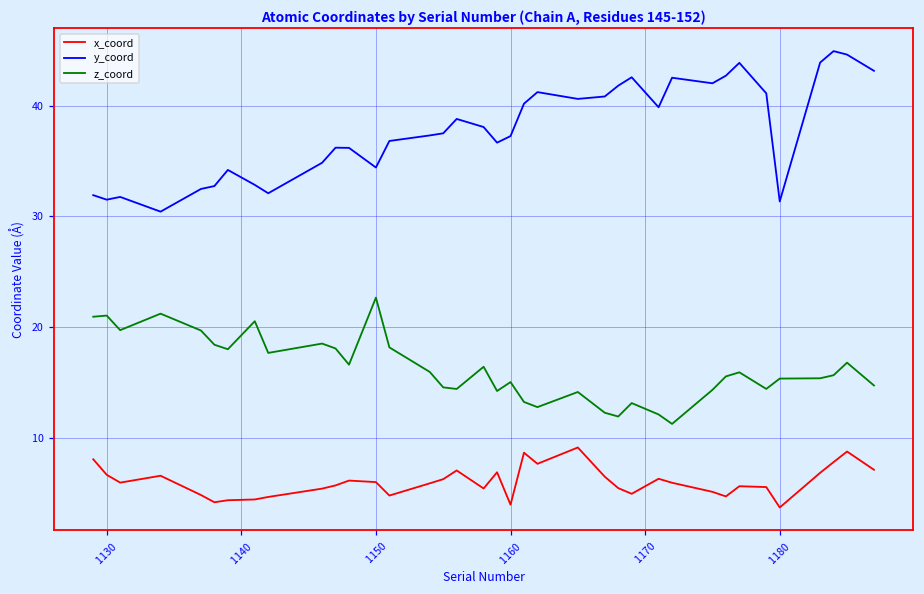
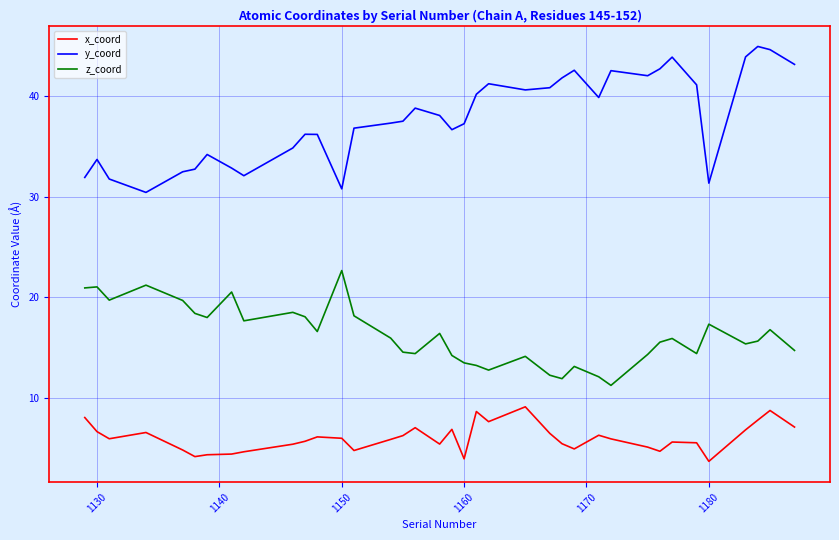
y_coord, 1130: 31.5 -> 33.7
y_coord, 1150: 34.4 -> 30.8
z_coord, 1160: 15.0 -> 13.5
z_coord, 1180: 15.4 -> 17.3
